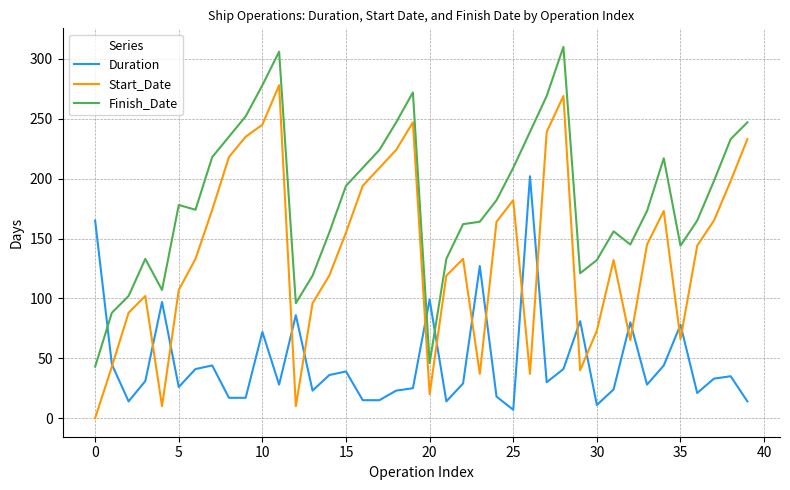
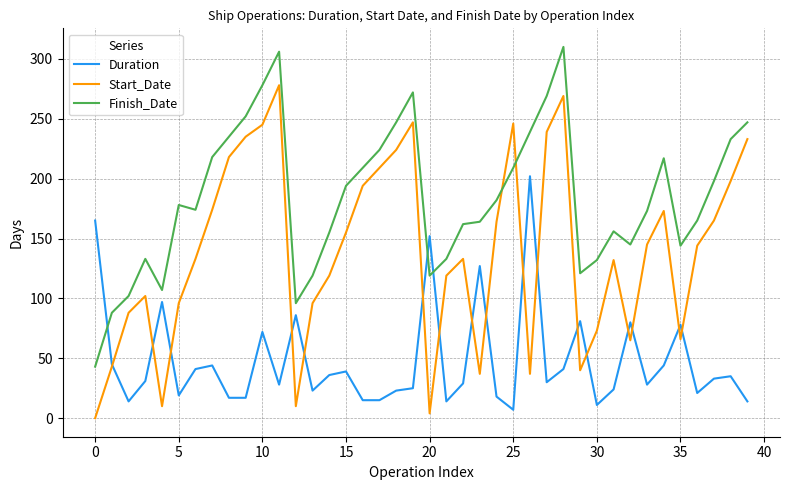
Duration, 5: 26 -> 19
Start_Date, 5: 107 -> 96
Duration, 20: 99 -> 152
Start_Date, 20: 20 -> 4
Finish_Date, 20: 46 -> 119
Start_Date, 25: 182 -> 246
